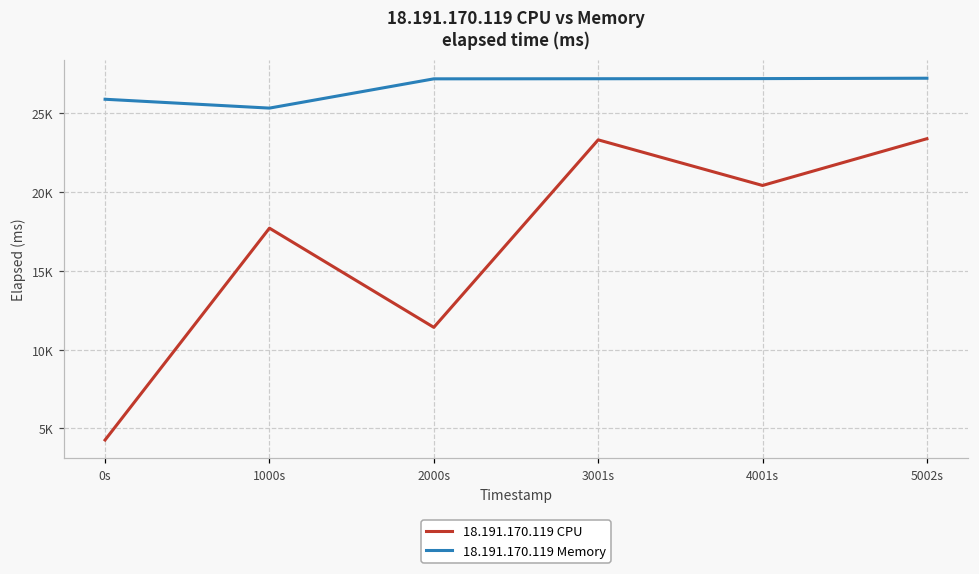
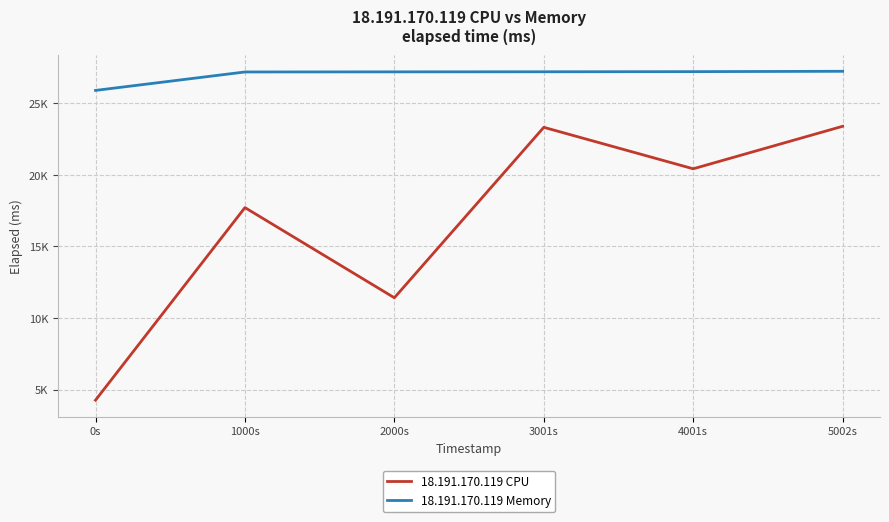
18.191.170.119 Memory, 1000s: 25300 -> 27200
